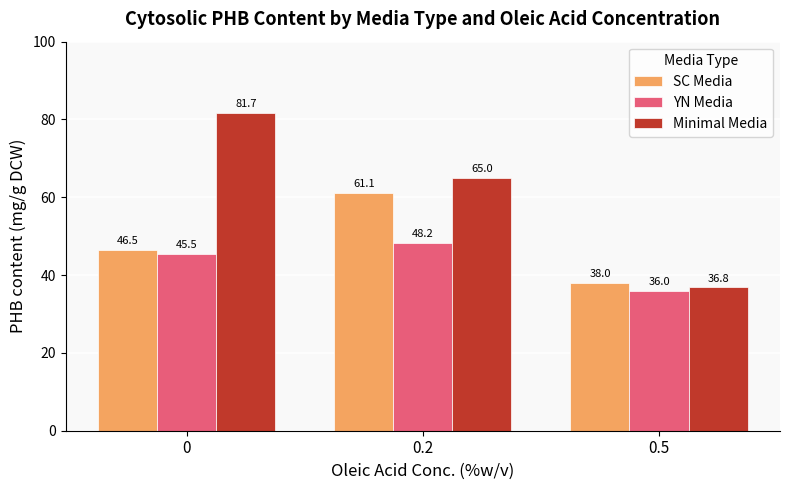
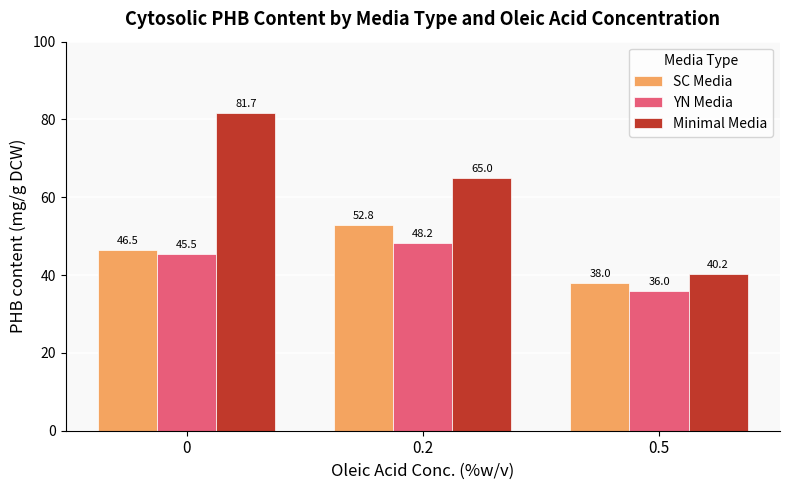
SC Media, 0.2: 61.1 -> 52.8
Minimal Media, 0.5: 36.8 -> 40.2
